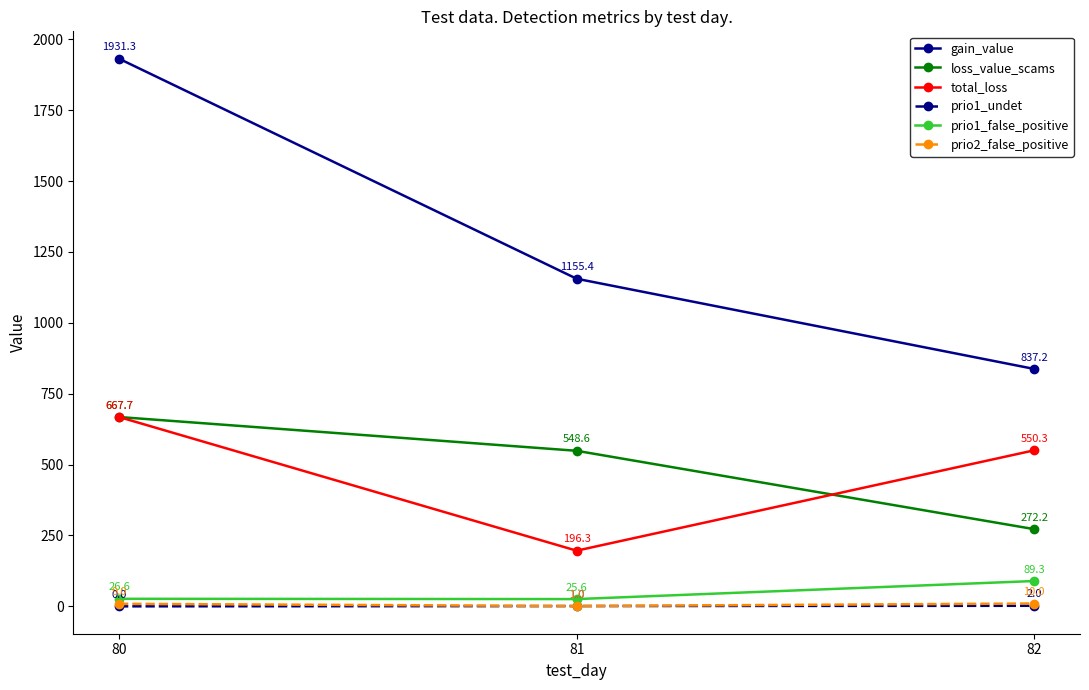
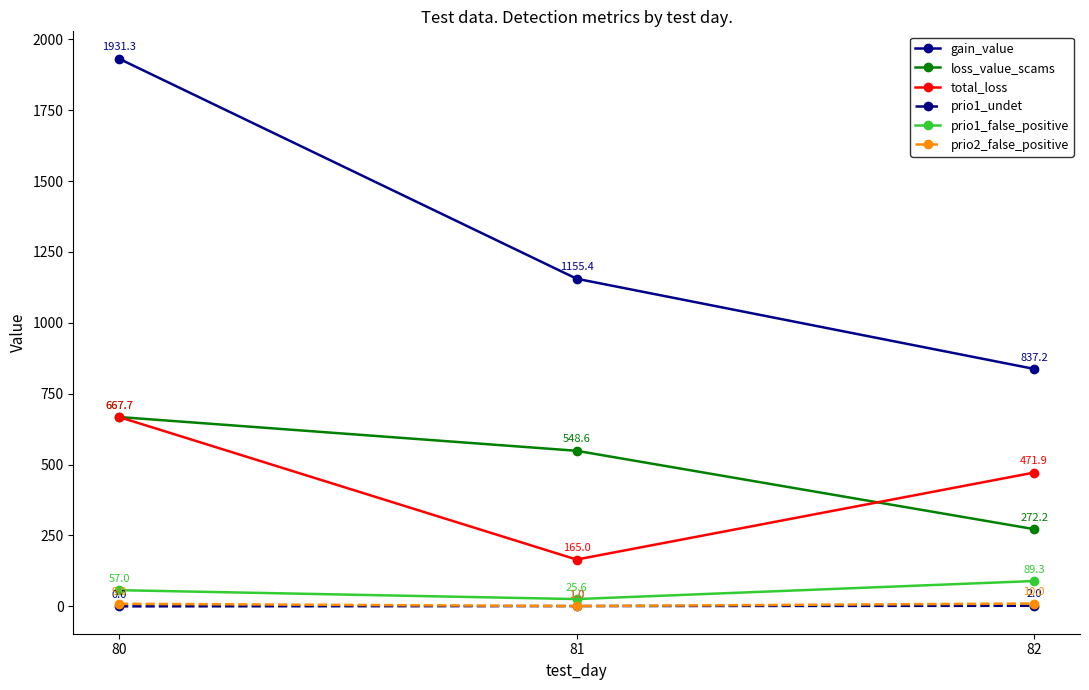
prio1_false_positive, 80: 26.6 -> 57.0
total_loss, 81: 196.3 -> 165.0
total_loss, 82: 550.3 -> 471.9
